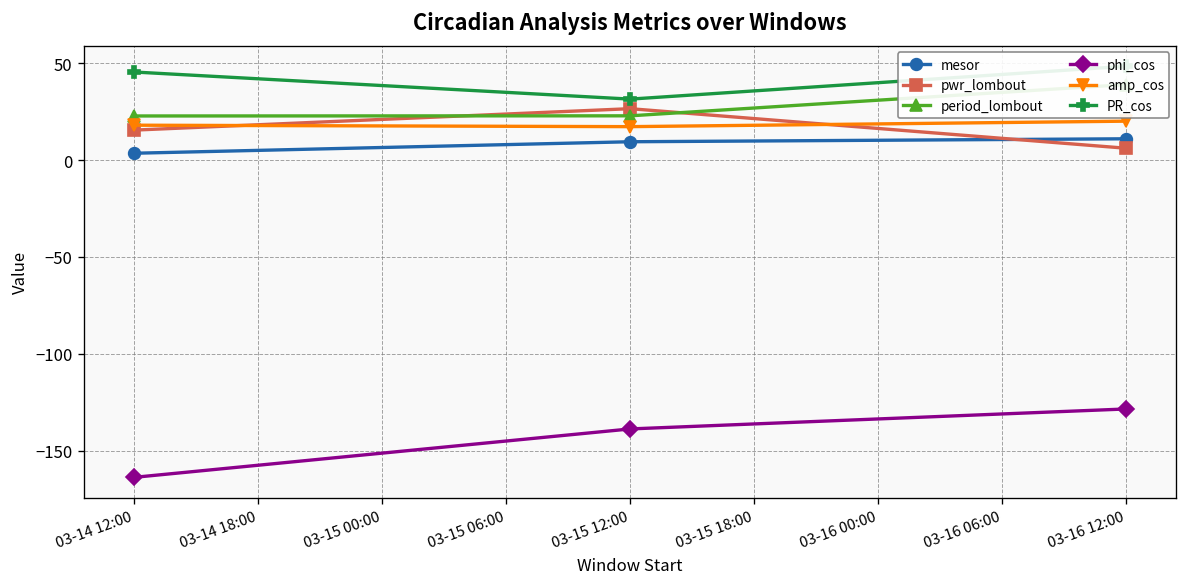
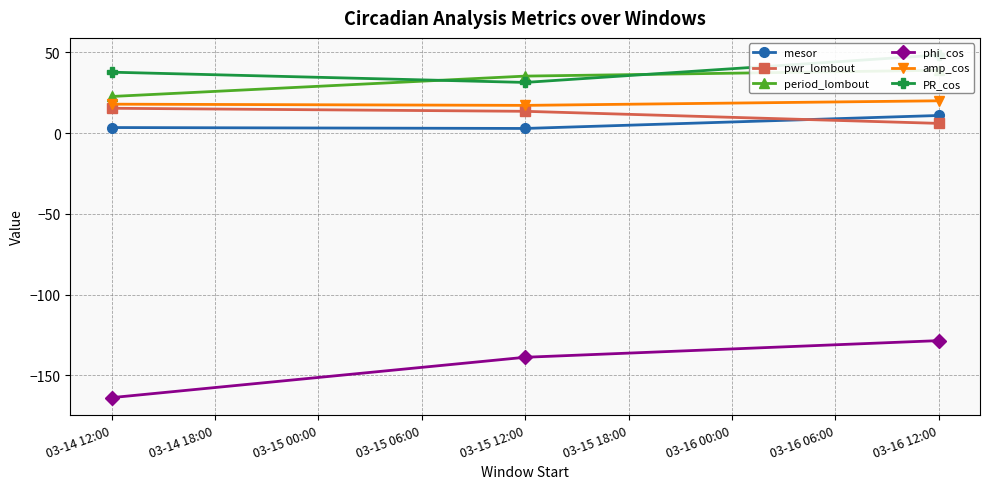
PR_cos, 03-14 12:00: 45 -> 38
mesor, 03-15 12:00: 9 -> 3
pwr_lombout, 03-15 12:00: 27 -> 14
period_lombout, 03-15 12:00: 23 -> 35
